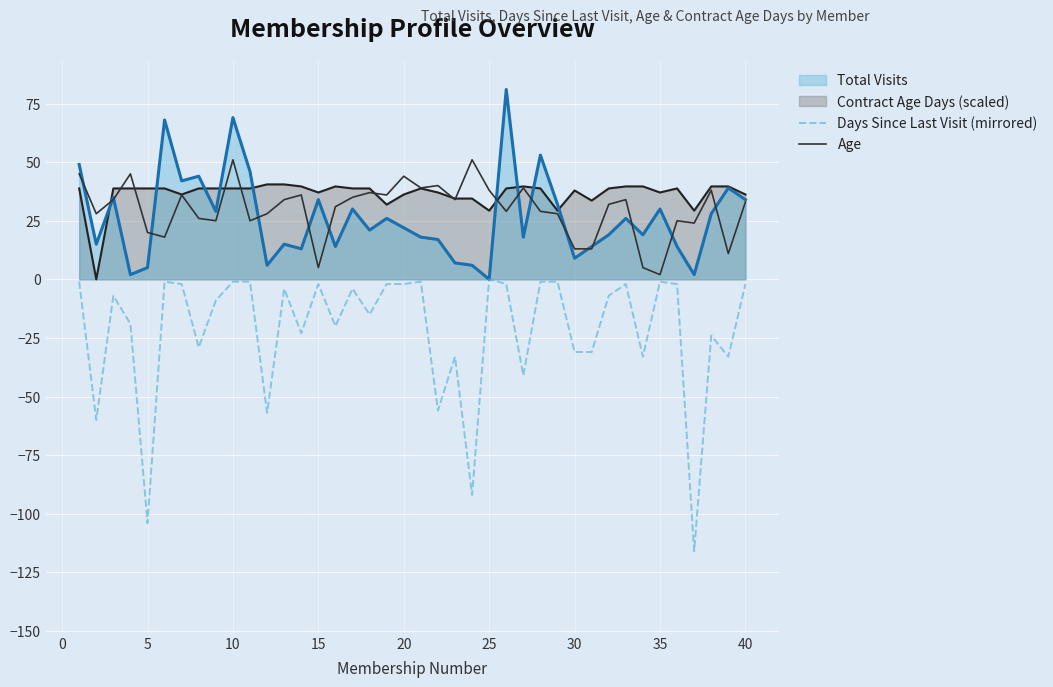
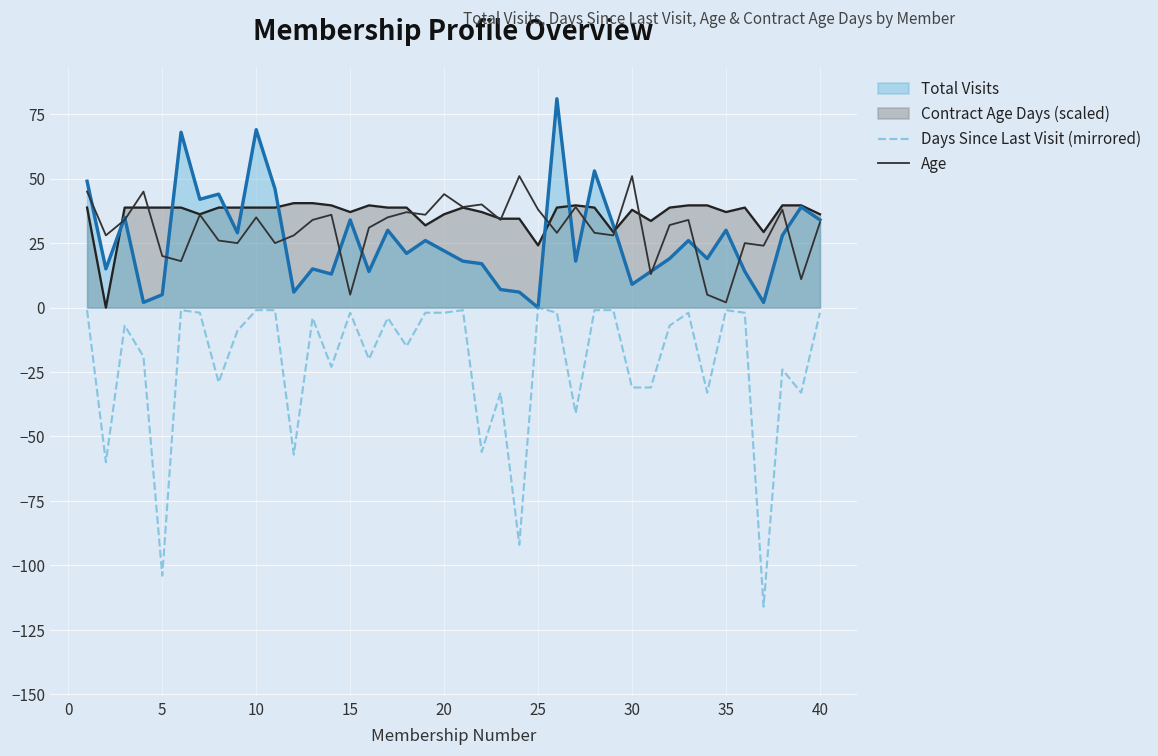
Age, 10: 51 -> 35
Contract Age Days (scaled), 25: 29 -> 24
Age, 30: 13 -> 51
